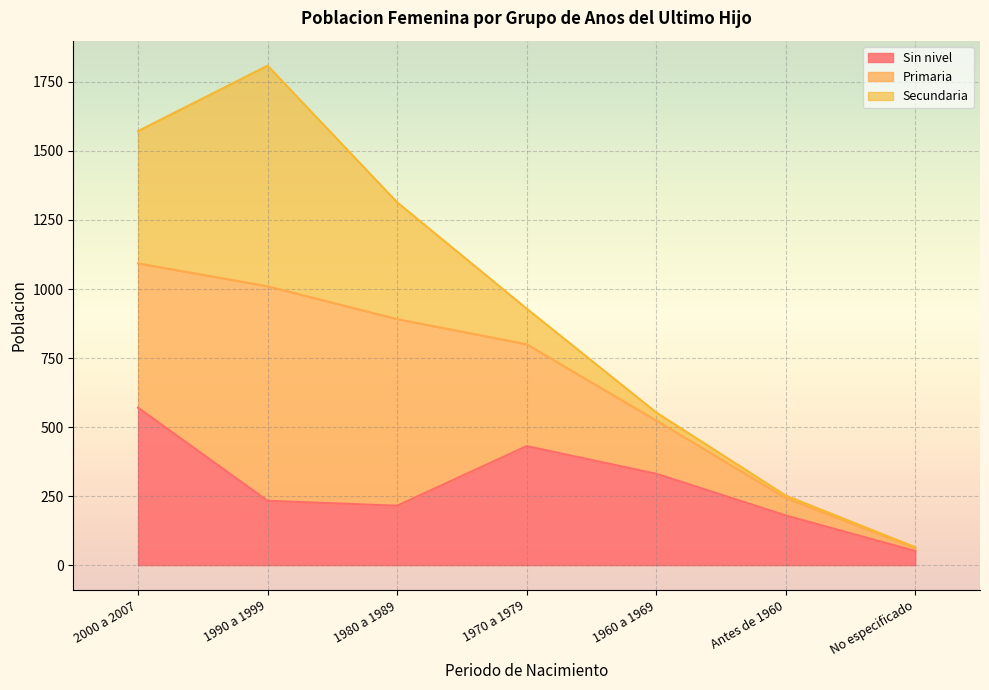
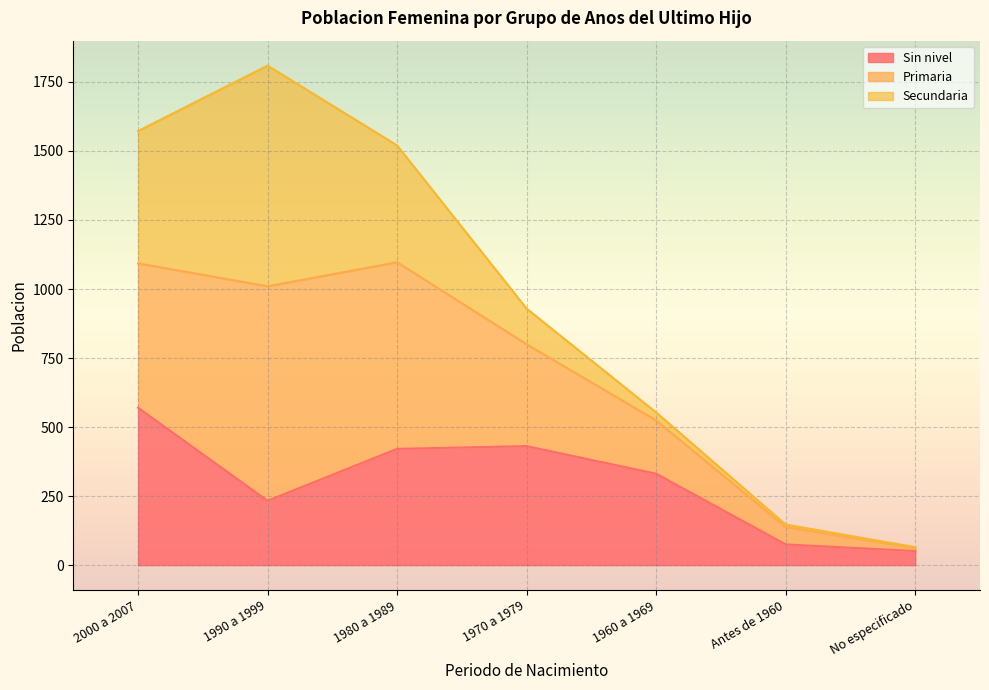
Sin nivel, 1980 a 1989: 220 -> 420
Sin nivel, Antes de 1960: 180 -> 80
